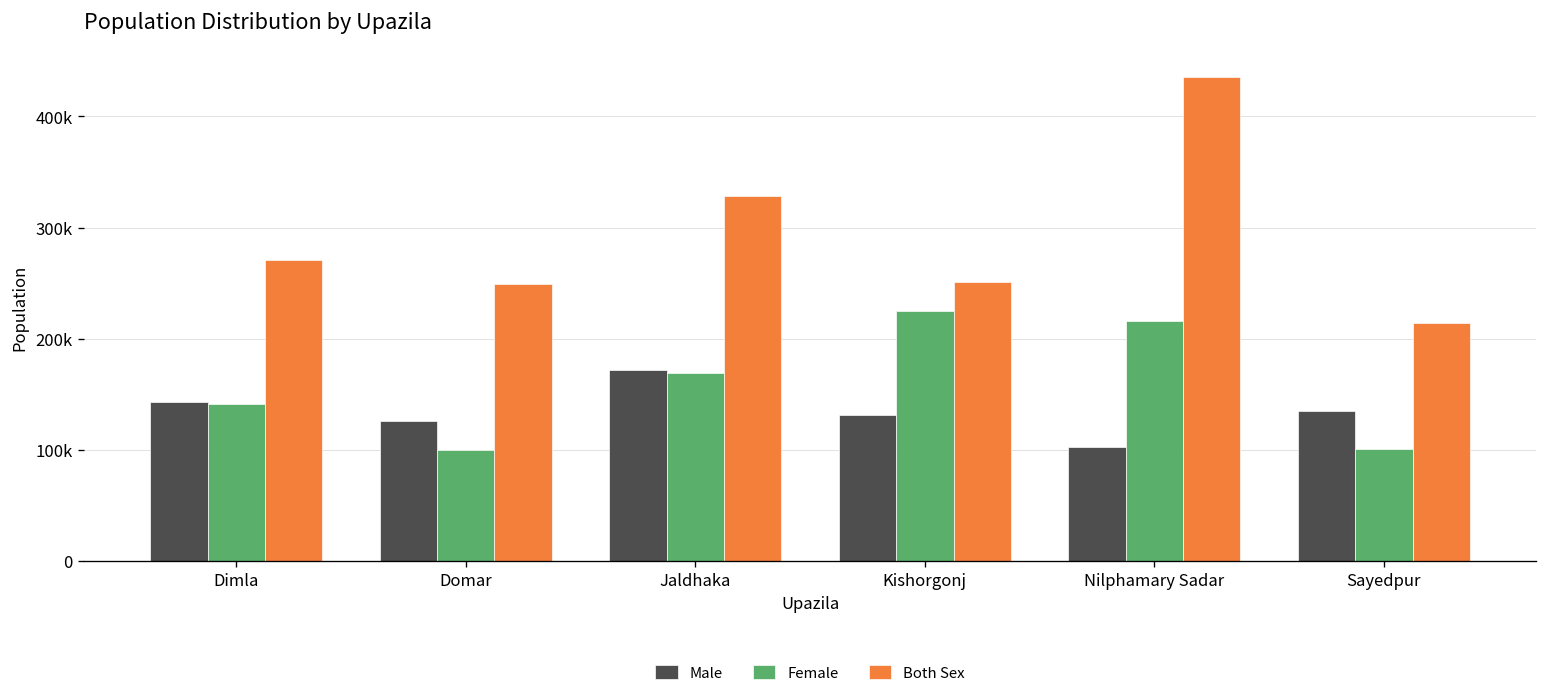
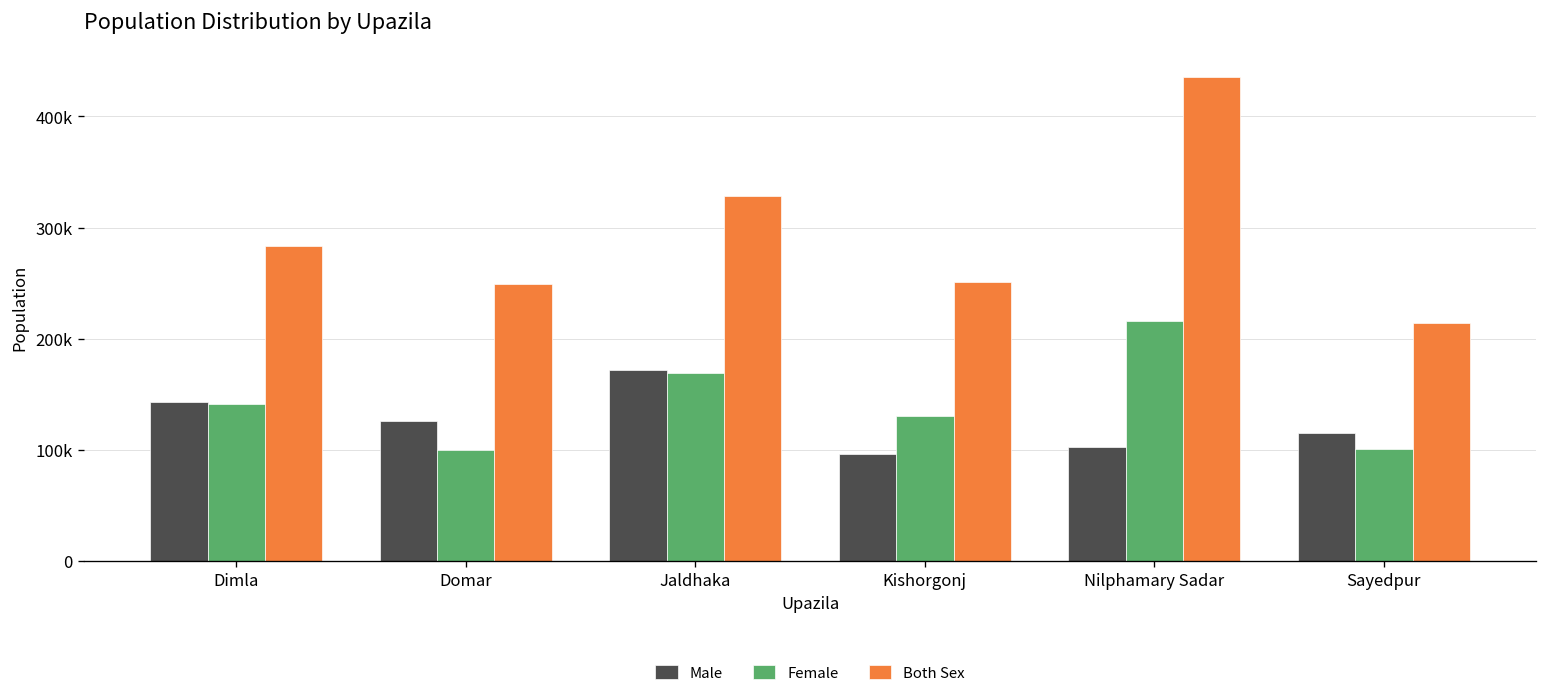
Both Sex, Dimla: 270000 -> 280000
Male, Kishorgonj: 130000 -> 100000
Female, Kishorgonj: 220000 -> 130000
Male, Sayedpur: 130000 -> 120000
